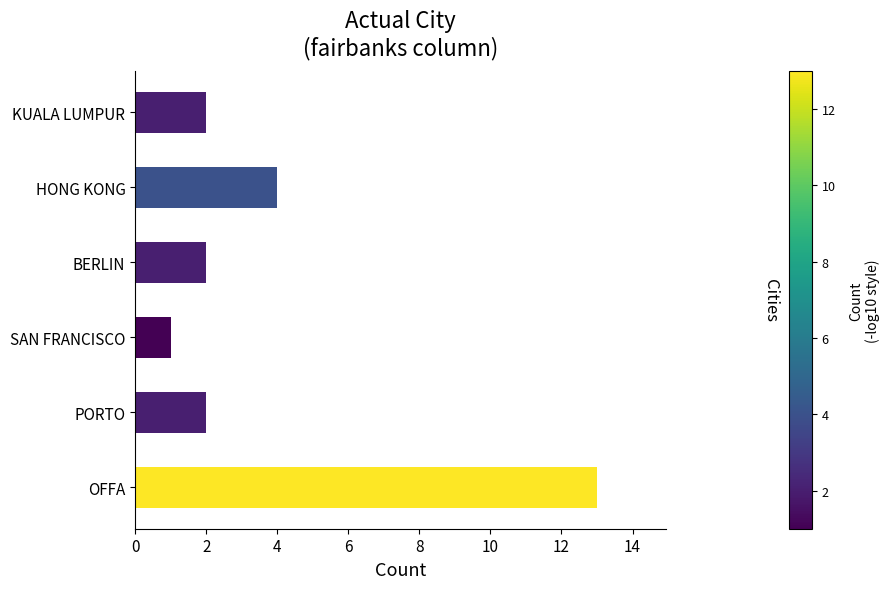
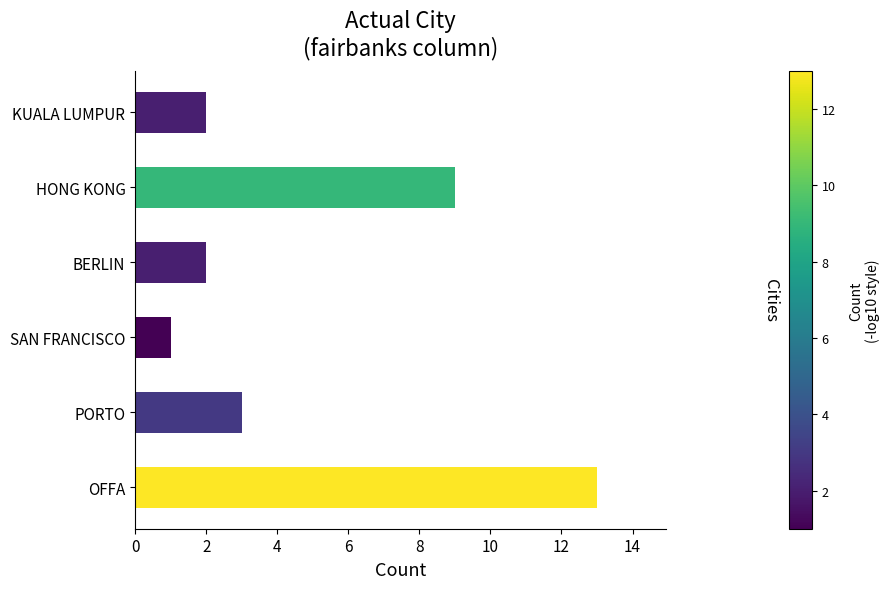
HONG KONG: 4 -> 9
PORTO: 2 -> 3
